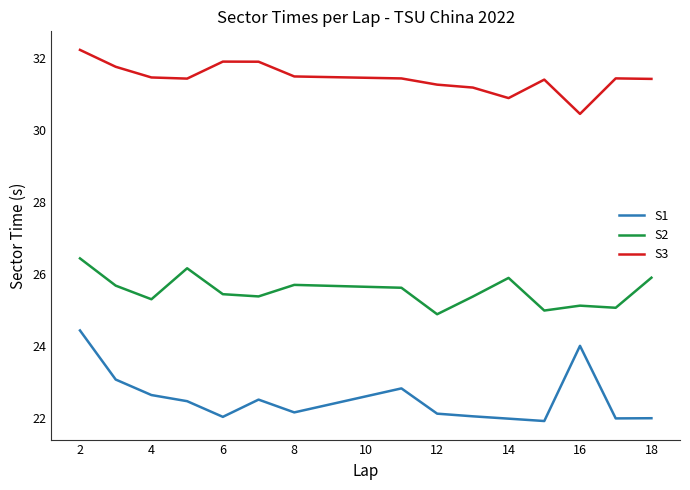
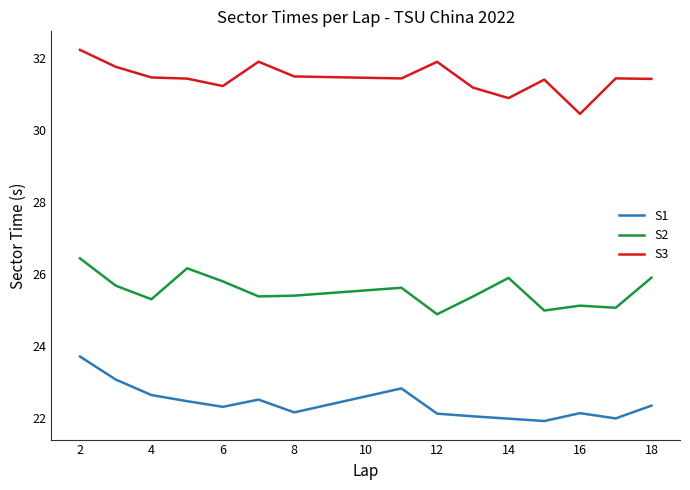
S1, 2: 24.4 -> 23.7
S1, 6: 22.0 -> 22.3
S2, 6: 25.4 -> 25.8
S3, 6: 31.9 -> 31.2
S2, 8: 25.7 -> 25.4
S3, 12: 31.3 -> 31.9
S1, 16: 24.0 -> 22.1
S1, 18: 22.0 -> 22.3
